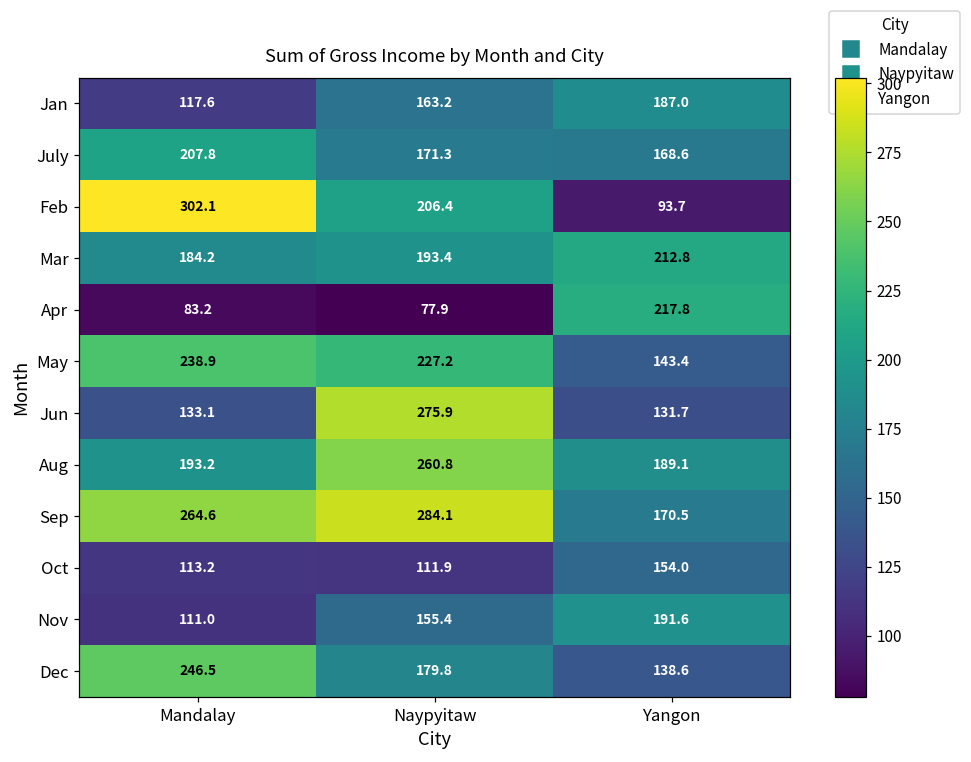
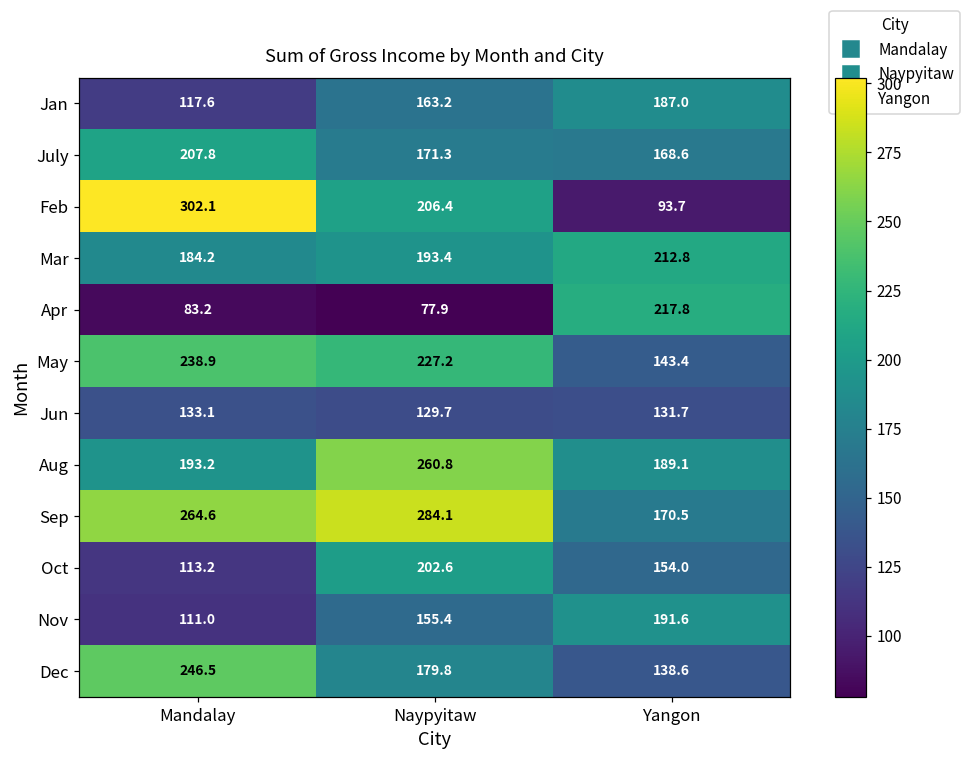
Jun, Naypyitaw: 275.9 -> 129.7
Oct, Naypyitaw: 111.9 -> 202.6
